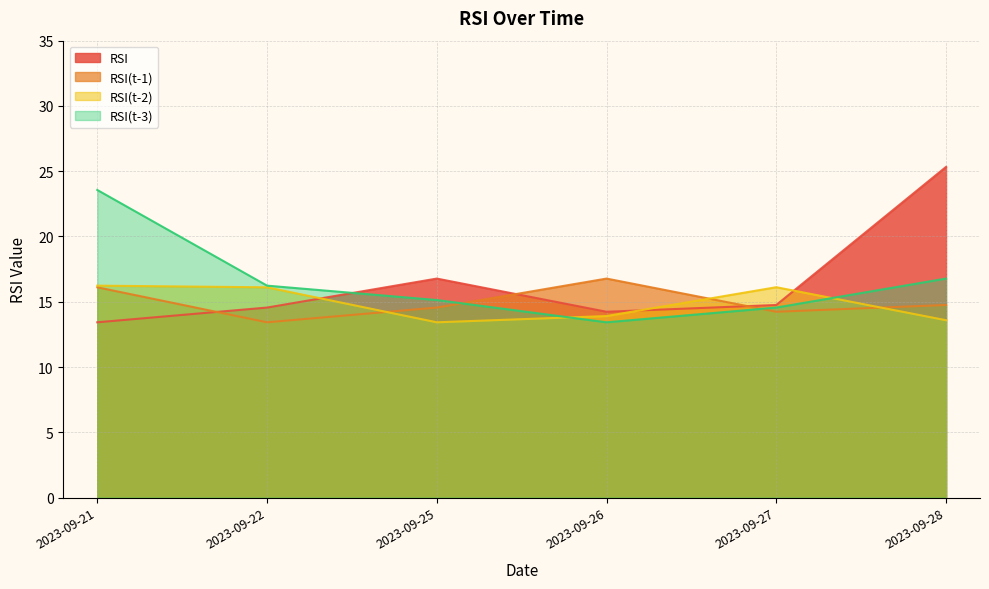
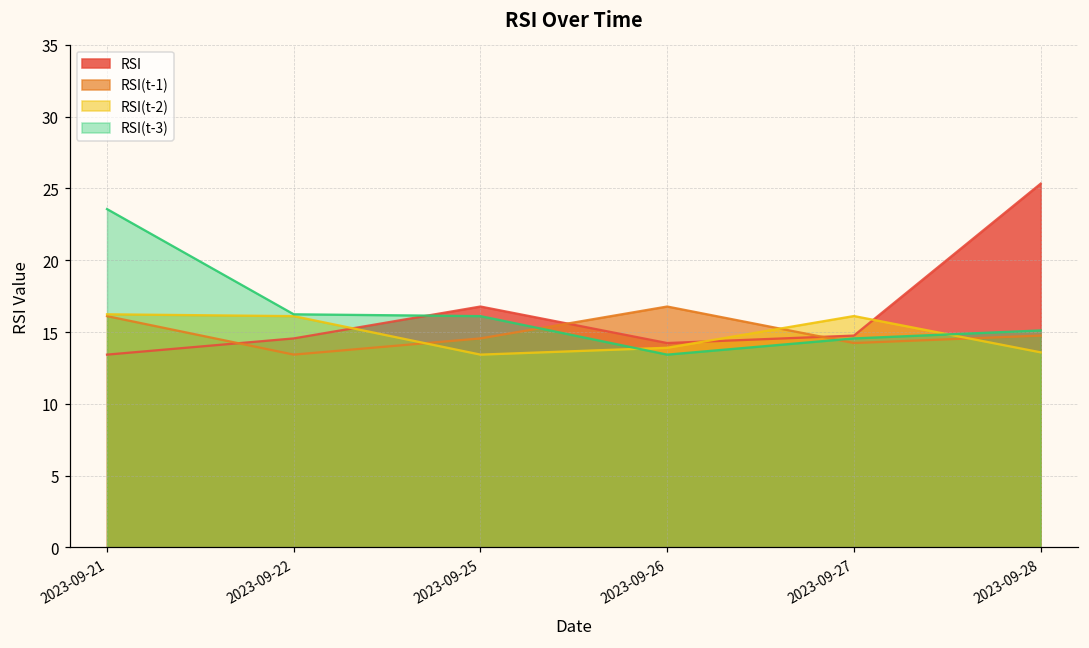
RSI(t-3), 2023-09-25: 15.1 -> 16.1
RSI(t-3), 2023-09-28: 16.8 -> 15.1
